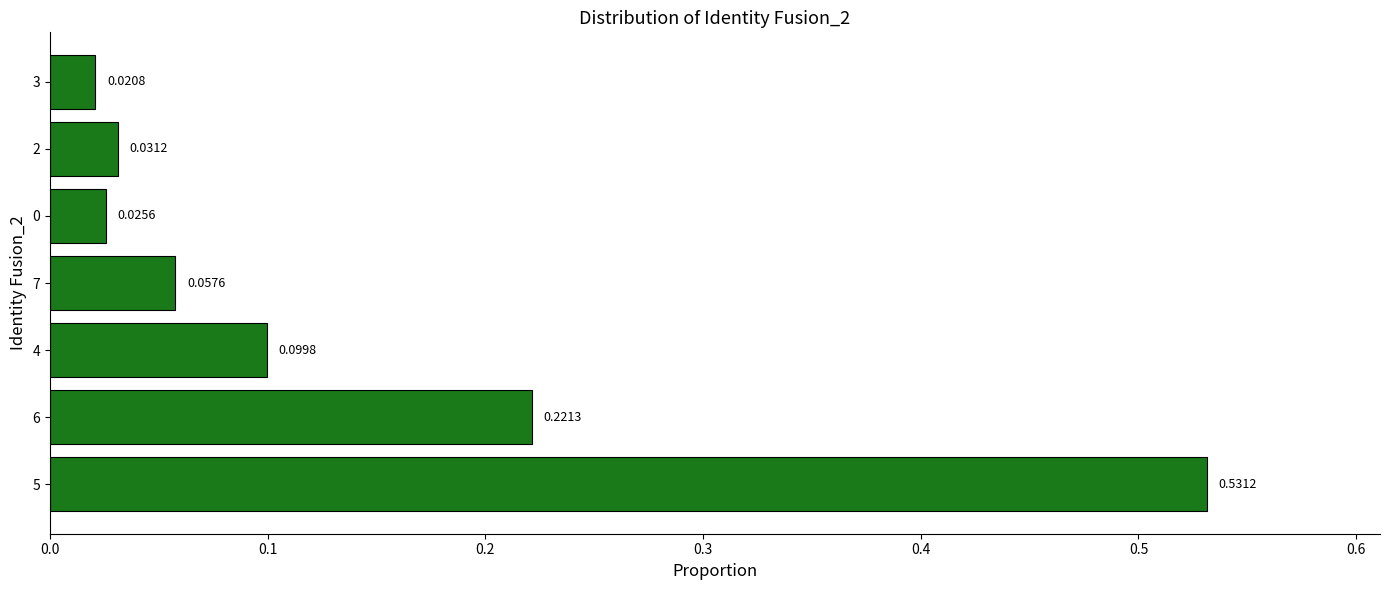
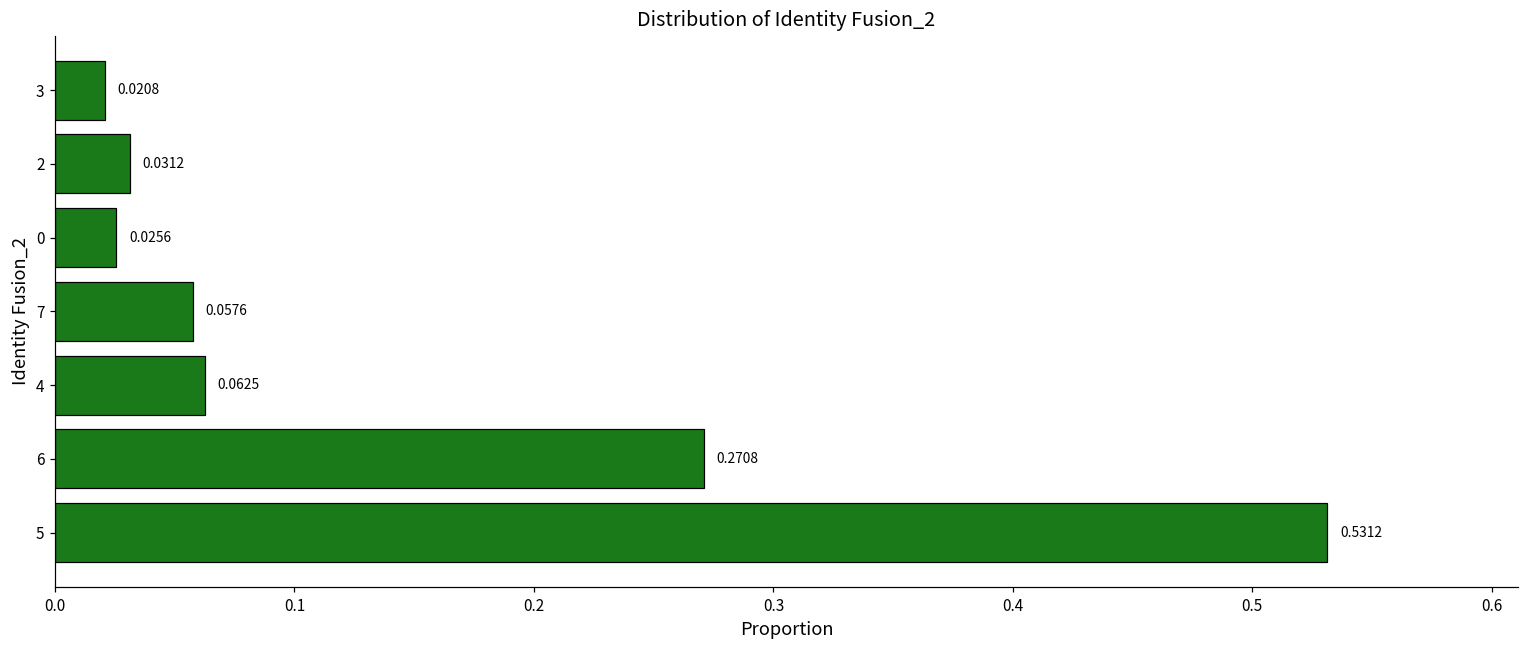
4: 0.0998 -> 0.0625
6: 0.2213 -> 0.2708
